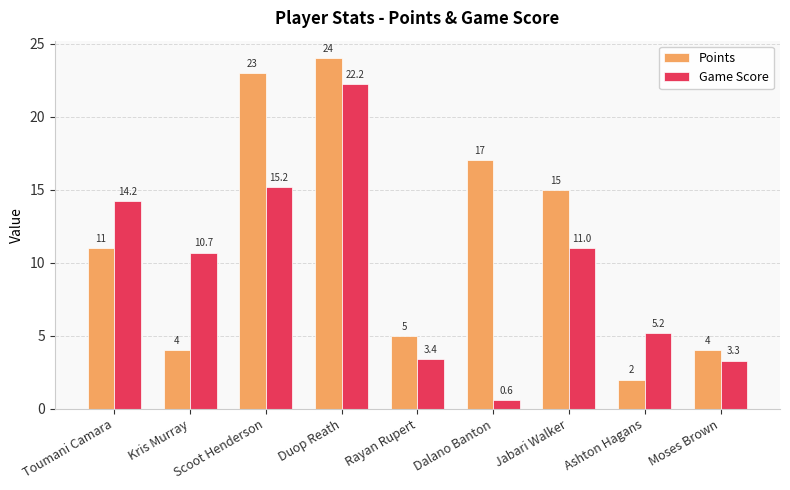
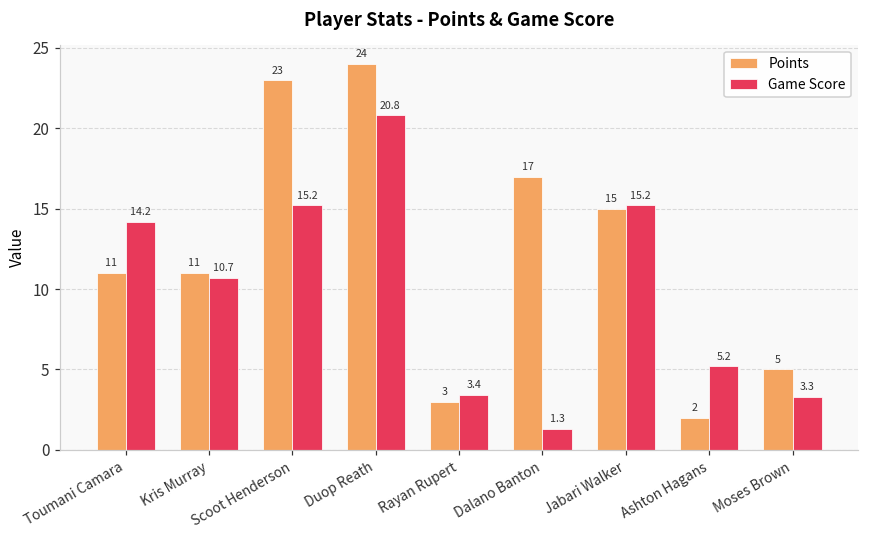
Points, Kris Murray: 4 -> 11
Game Score, Duop Reath: 22.2 -> 20.8
Points, Rayan Rupert: 5 -> 3
Game Score, Dalano Banton: 0.6 -> 1.3
Game Score, Jabari Walker: 11.0 -> 15.2
Points, Moses Brown: 4 -> 5
